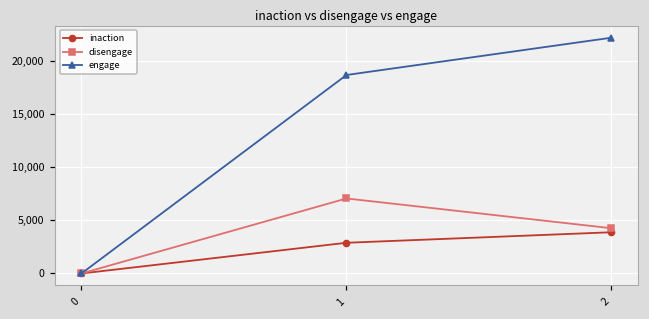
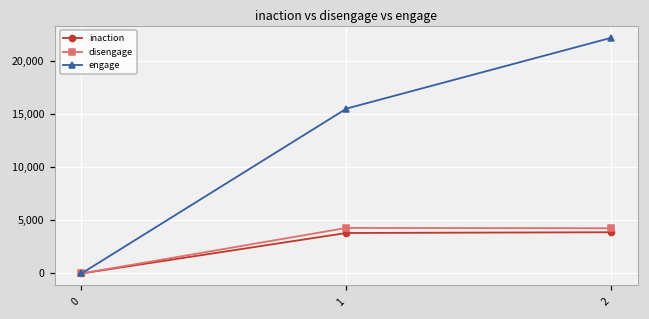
inaction, 1: 3,000 -> 4,000
disengage, 1: 7,000 -> 4,000
engage, 1: 19,000 -> 16,000
